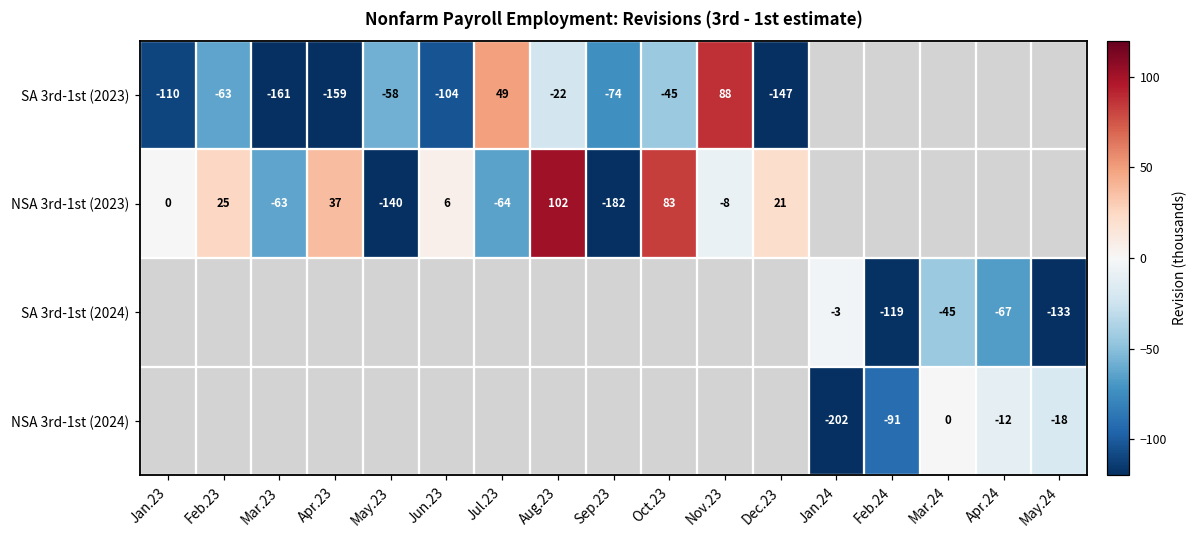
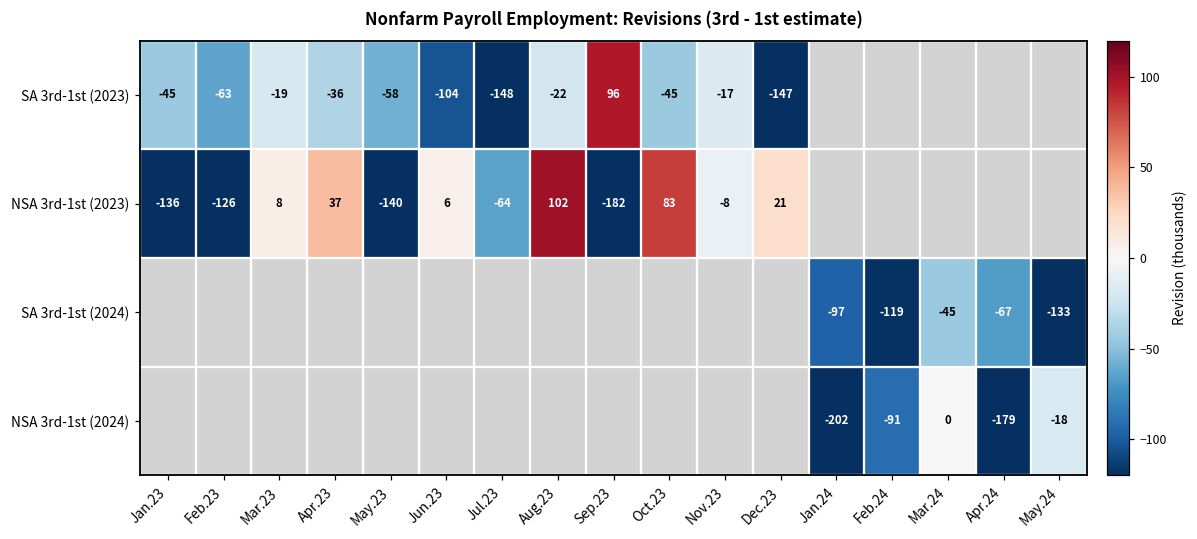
SA 3rd-1st (2023), Jan.23: -110 -> -45
SA 3rd-1st (2023), Mar.23: -161 -> -19
SA 3rd-1st (2023), Apr.23: -159 -> -36
SA 3rd-1st (2023), Jul.23: 49 -> -148
SA 3rd-1st (2023), Sep.23: -74 -> 96
SA 3rd-1st (2023), Nov.23: 88 -> -17
NSA 3rd-1st (2023), Jan.23: 0 -> -136
NSA 3rd-1st (2023), Feb.23: 25 -> -126
NSA 3rd-1st (2023), Mar.23: -63 -> 8
SA 3rd-1st (2024), Jan.24: -3 -> -97
NSA 3rd-1st (2024), Apr.24: -12 -> -179
